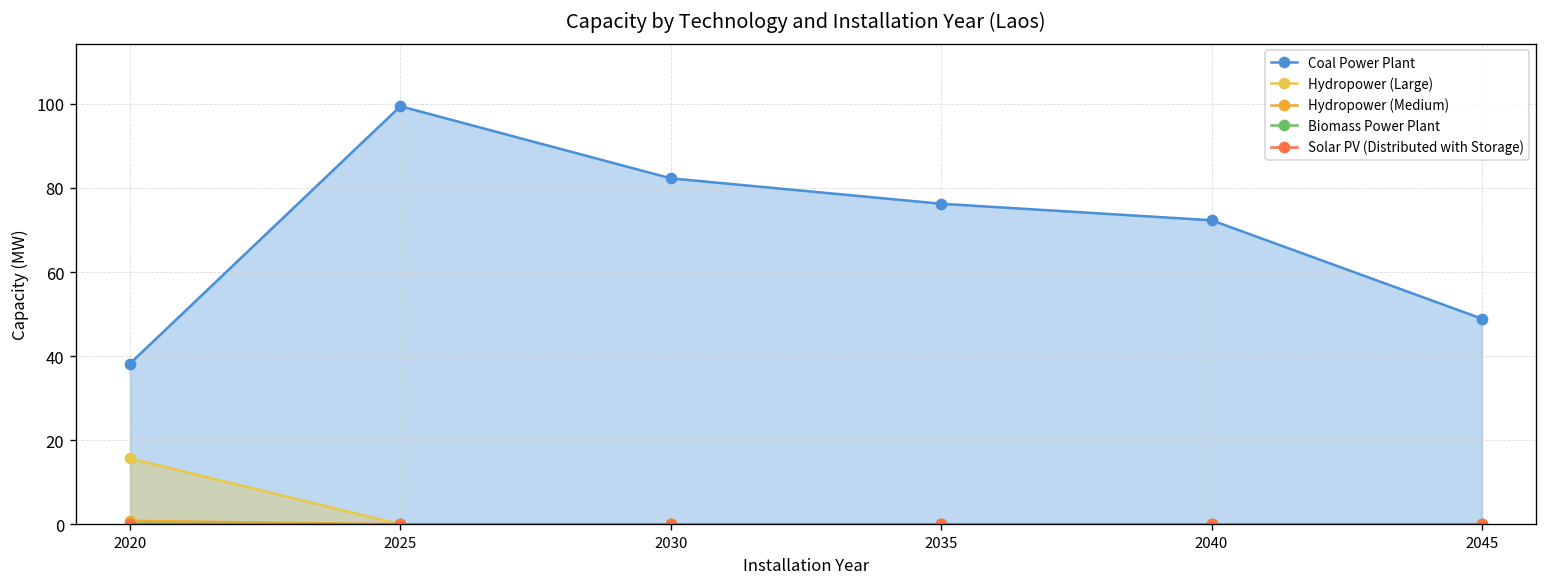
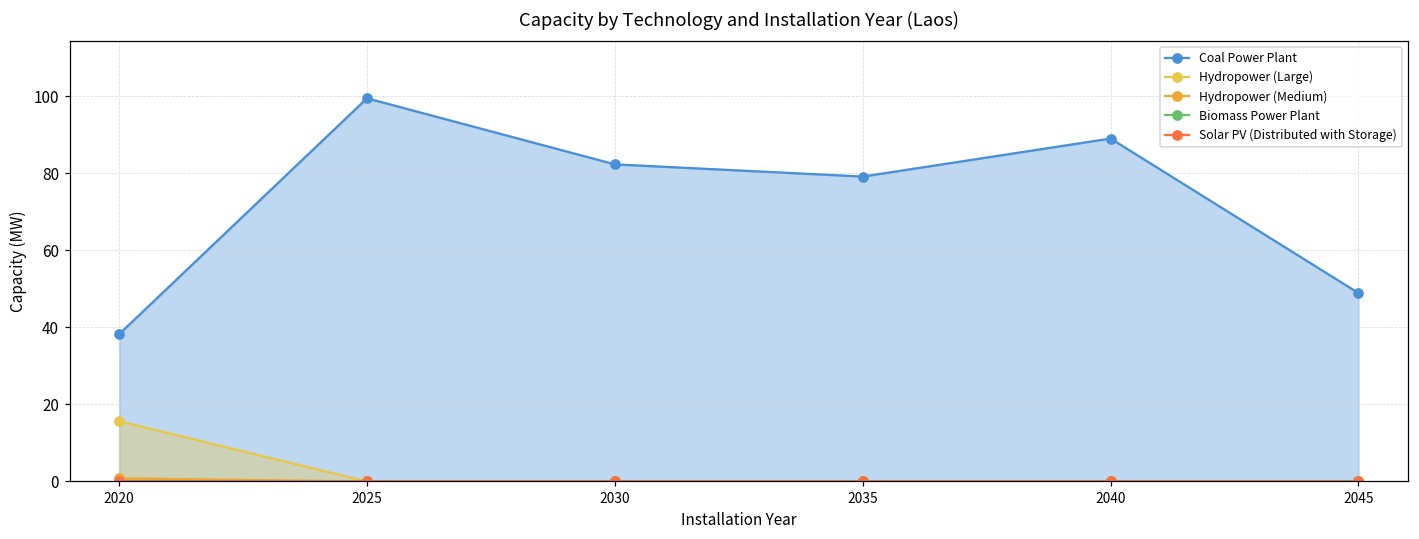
Coal Power Plant, 2035: 76 -> 79
Coal Power Plant, 2040: 72 -> 89
